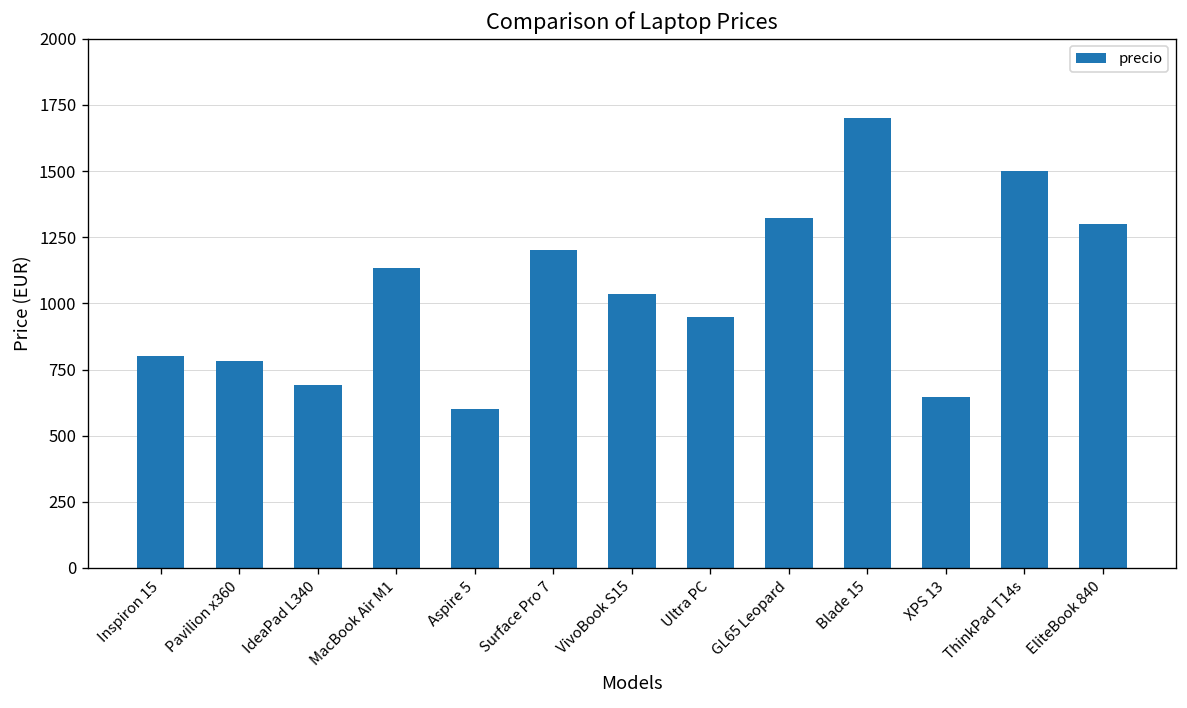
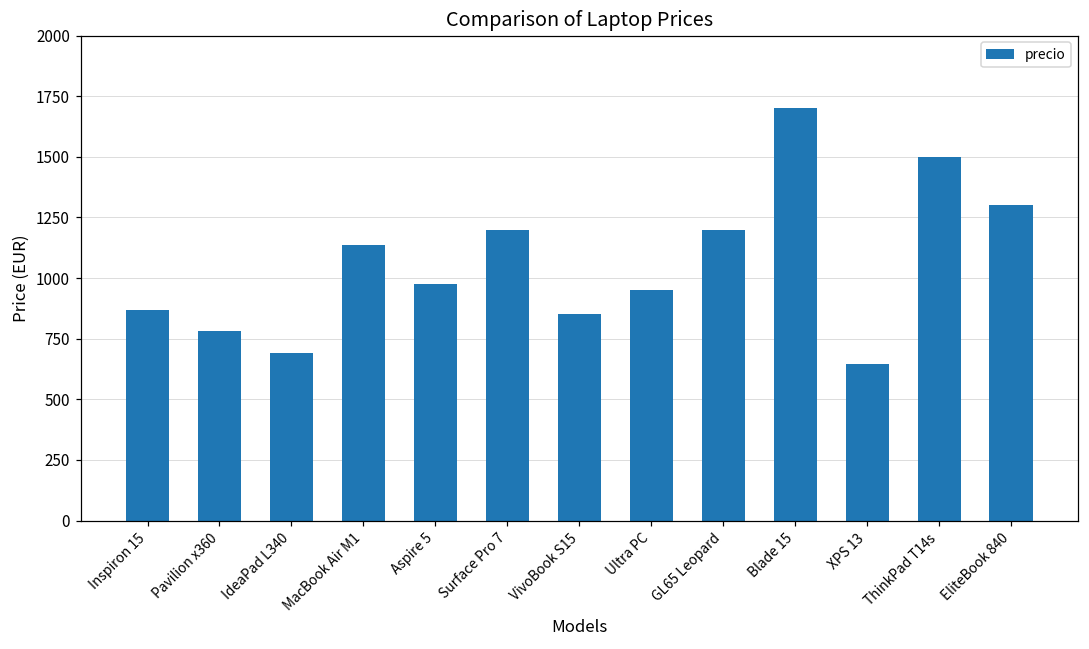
Inspiron 15: 800 -> 870
Aspire 5: 600 -> 980
VivoBook S15: 1040 -> 850
GL65 Leopard: 1320 -> 1200
